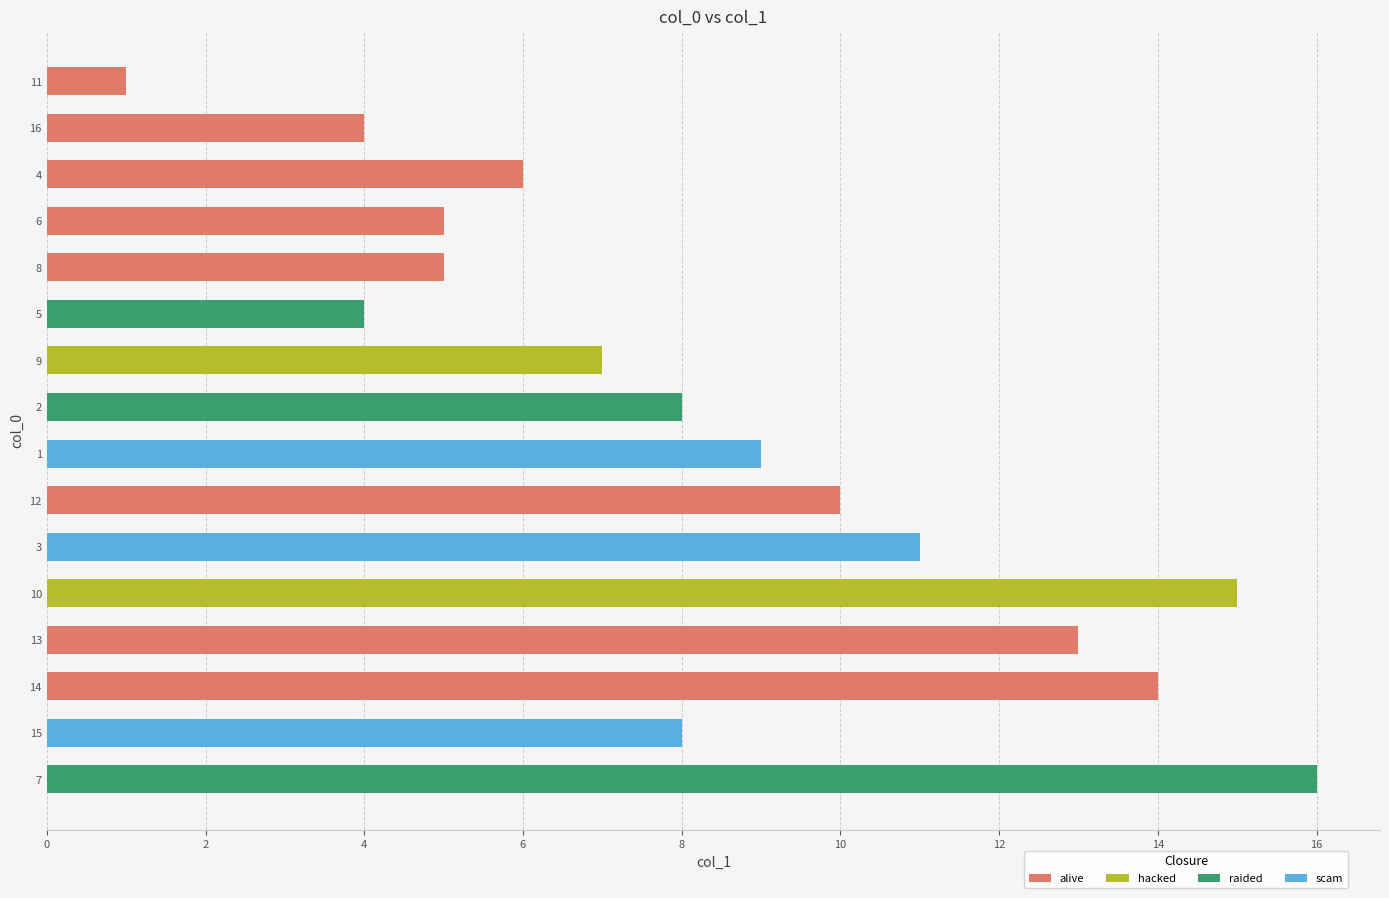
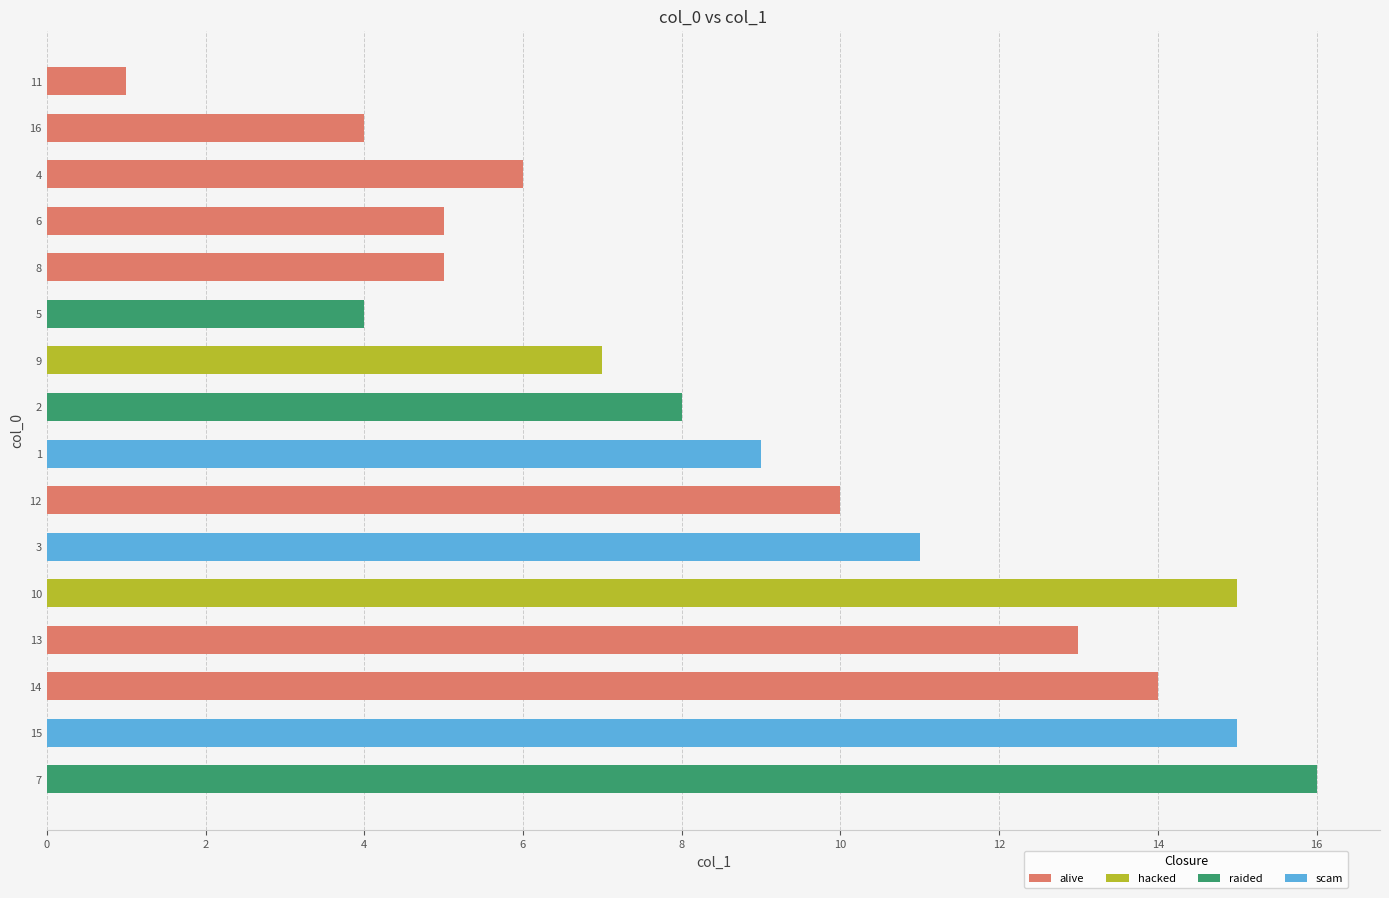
15: 8 -> 15
